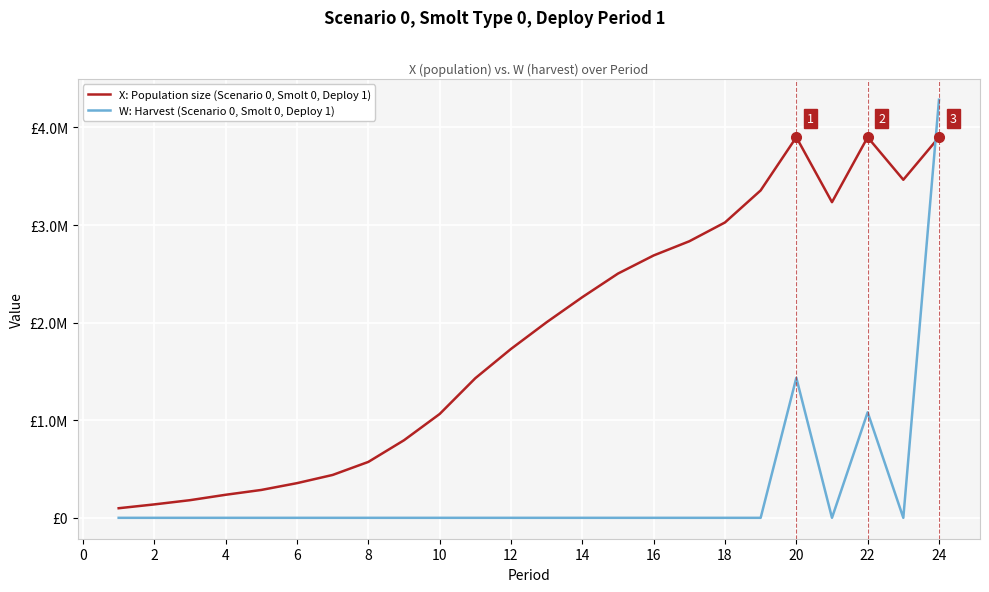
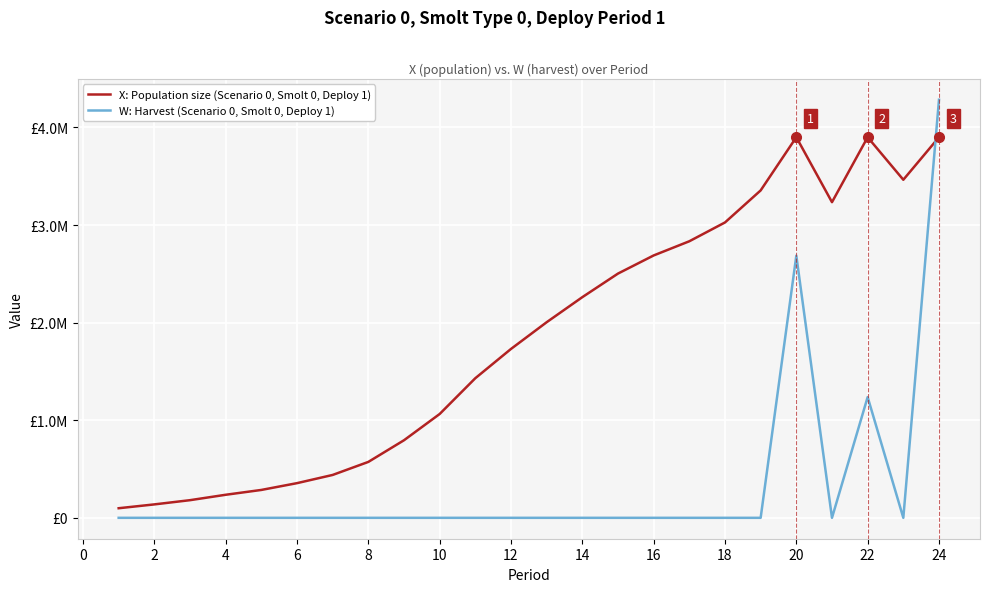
W: Harvest (Scenario 0, Smolt 0, Deploy 1), 20: £1400000 -> £2700000
W: Harvest (Scenario 0, Smolt 0, Deploy 1), 22: £1100000 -> £1200000
